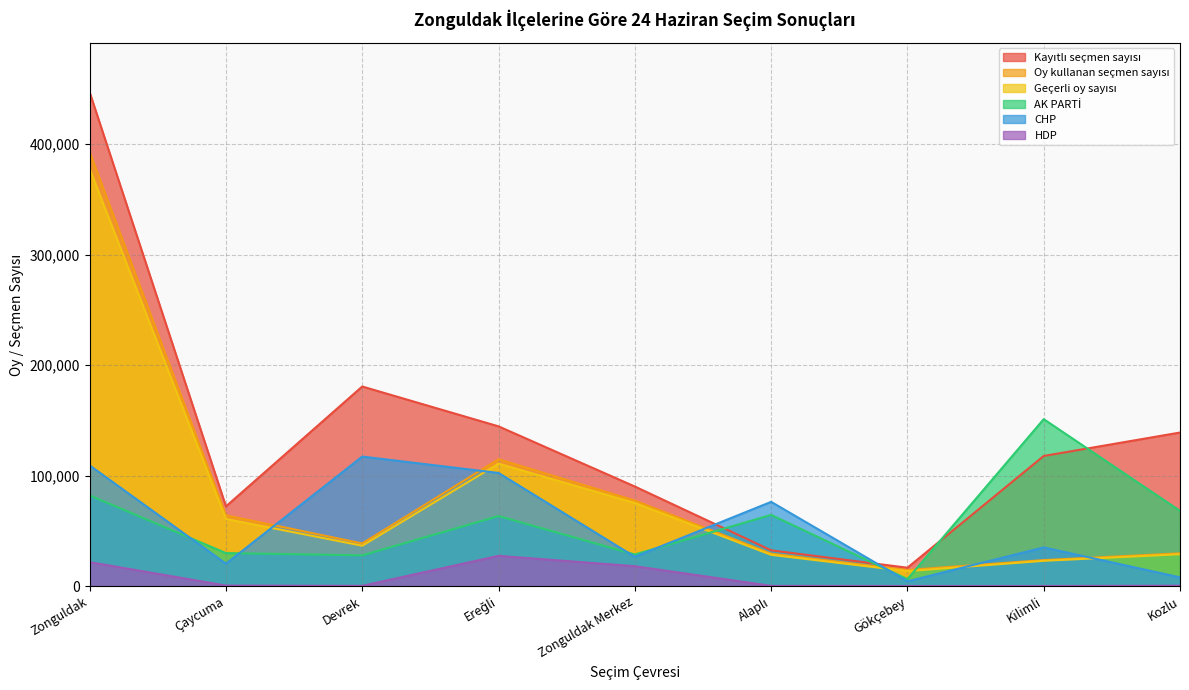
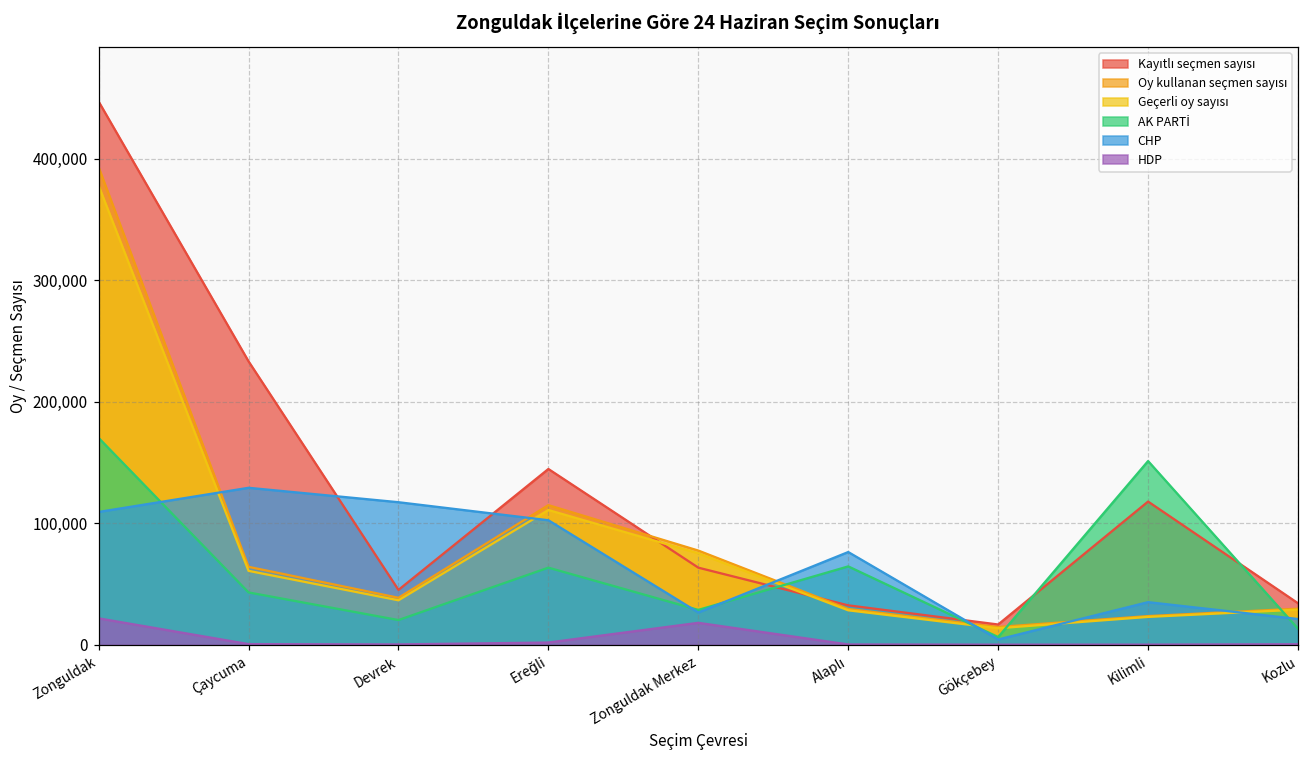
AK PARTİ, Zonguldak: 82,000 -> 170,000
Kayıtlı seçmen sayısı, Çaycuma: 72,000 -> 233,000
AK PARTİ, Çaycuma: 30,000 -> 43,000
CHP, Çaycuma: 20,000 -> 129,000
Kayıtlı seçmen sayısı, Devrek: 181,000 -> 45,000
AK PARTİ, Devrek: 28,000 -> 20,000
HDP, Ereğli: 27,000 -> 2,000
Kayıtlı seçmen sayısı, Zonguldak Merkez: 90,000 -> 63,000
Kayıtlı seçmen sayısı, Kozlu: 139,000 -> 34,000
AK PARTİ, Kozlu: 68,000 -> 13,000
CHP, Kozlu: 8,000 -> 21,000
